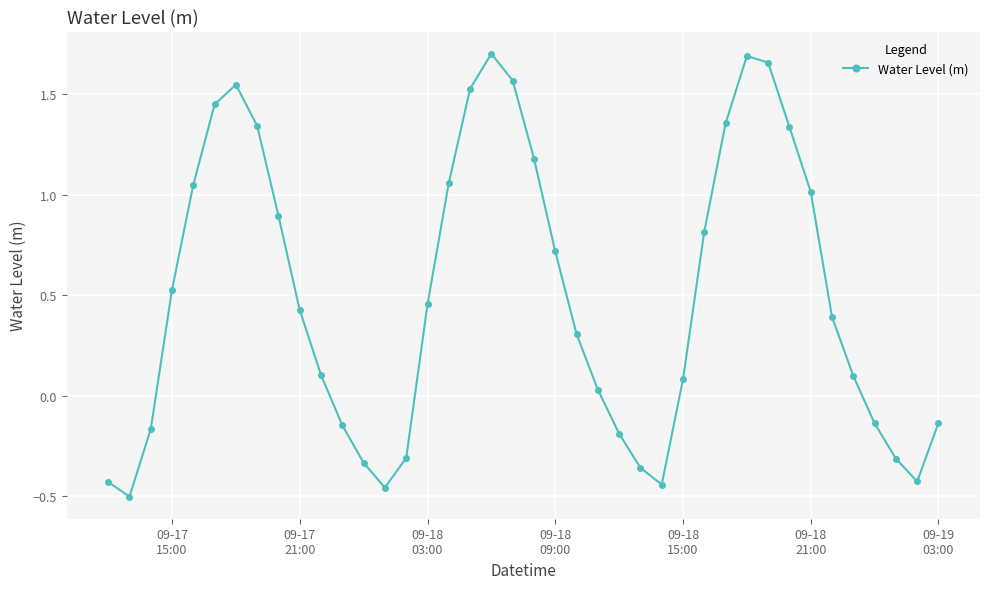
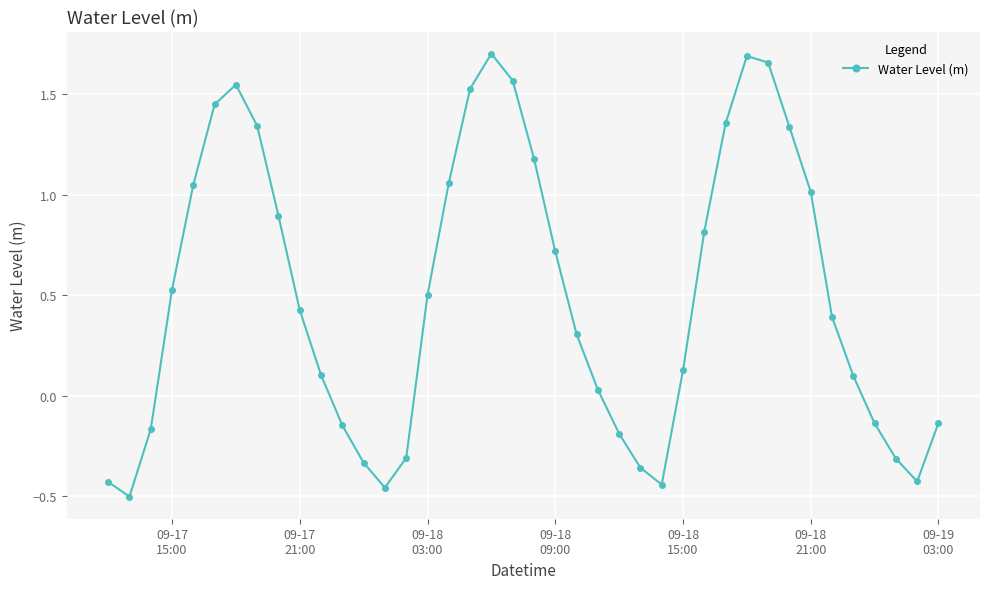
09-18 03:00: 0.45 -> 0.50
09-18 15:00: 0.08 -> 0.12
